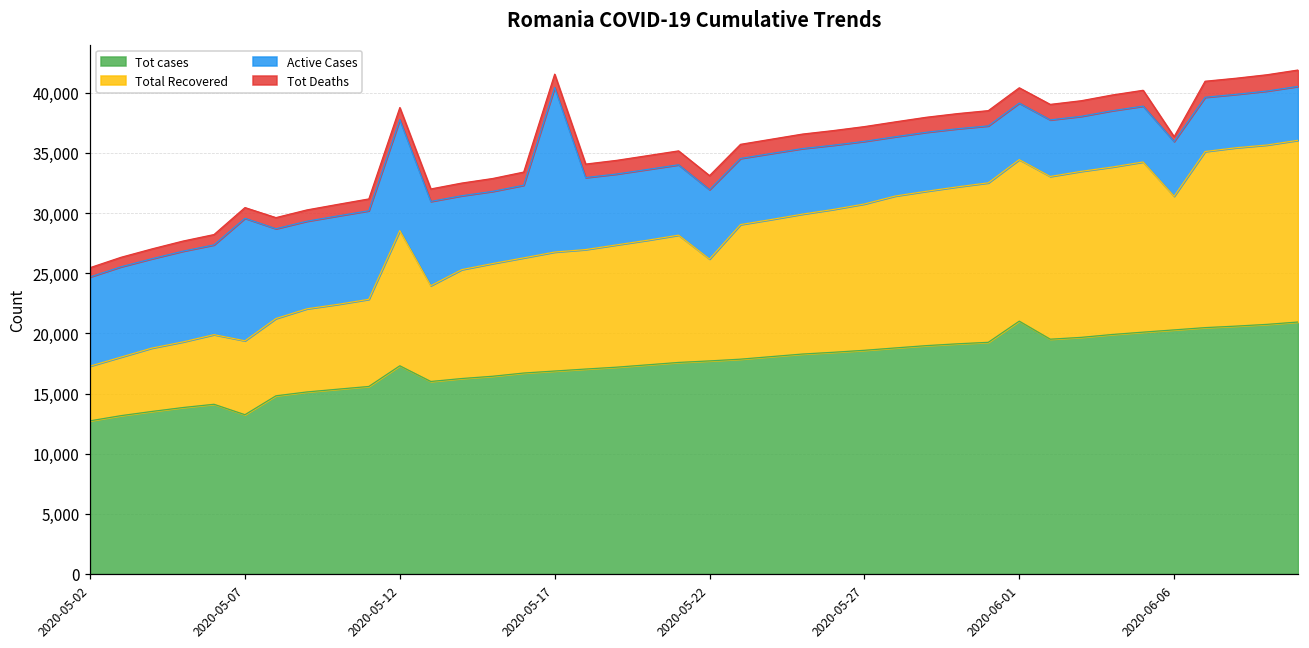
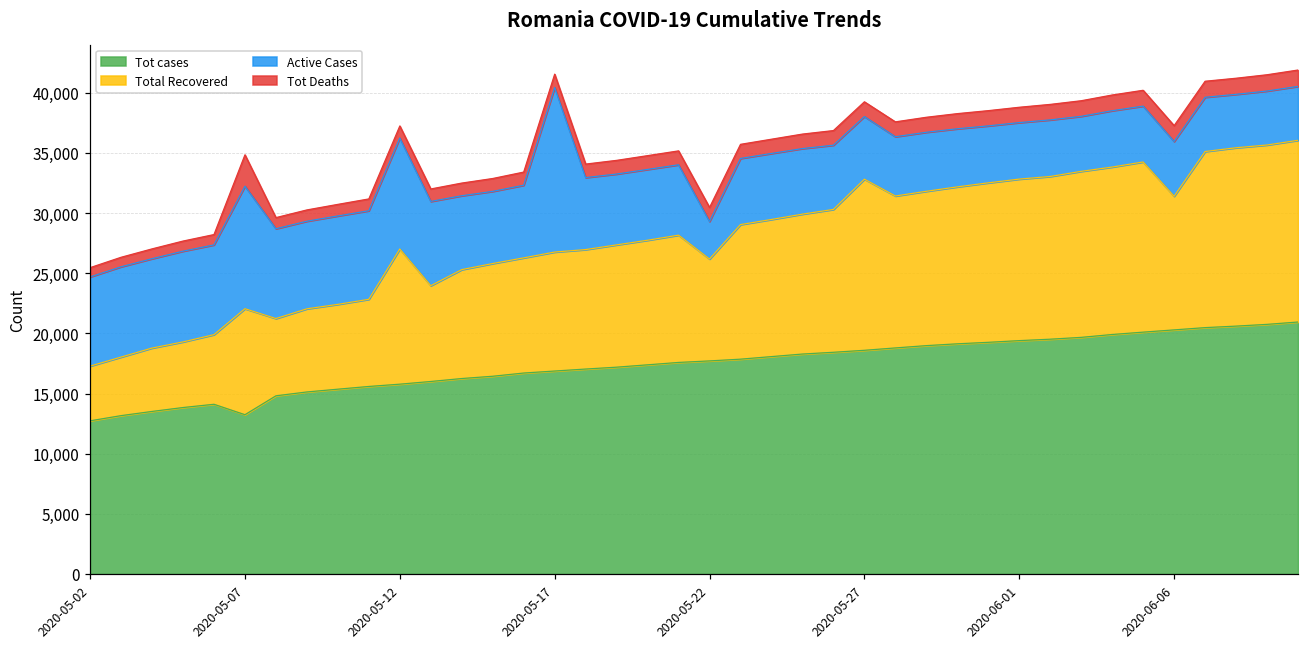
Total Recovered, 2020-05-07: 6,100 -> 8,800
Tot Deaths, 2020-05-07: 900 -> 2,600
Tot cases, 2020-05-12: 17,300 -> 15,800
Active Cases, 2020-05-22: 5,800 -> 3,100
Total Recovered, 2020-05-27: 12,200 -> 14,200
Tot cases, 2020-06-01: 21,000 -> 19,400
Tot Deaths, 2020-06-06: 400 -> 1,300
